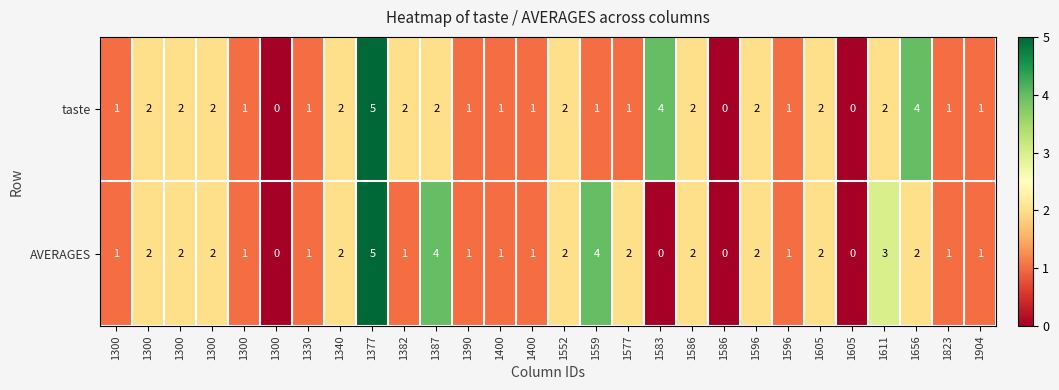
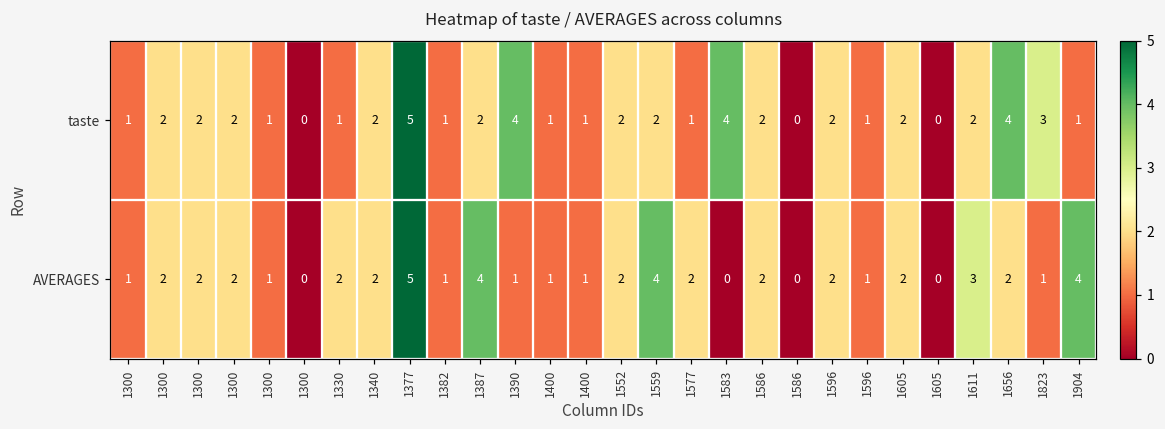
taste, 1382: 2 -> 1
taste, 1390: 1 -> 4
taste, 1559: 1 -> 2
taste, 1823: 1 -> 3
AVERAGES, 1330: 1 -> 2
AVERAGES, 1904: 1 -> 4
